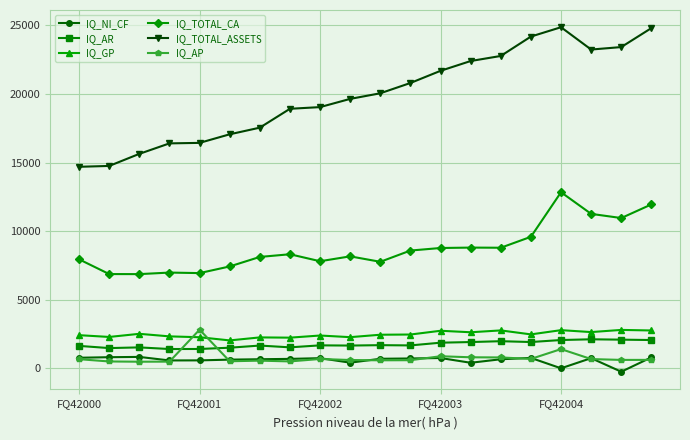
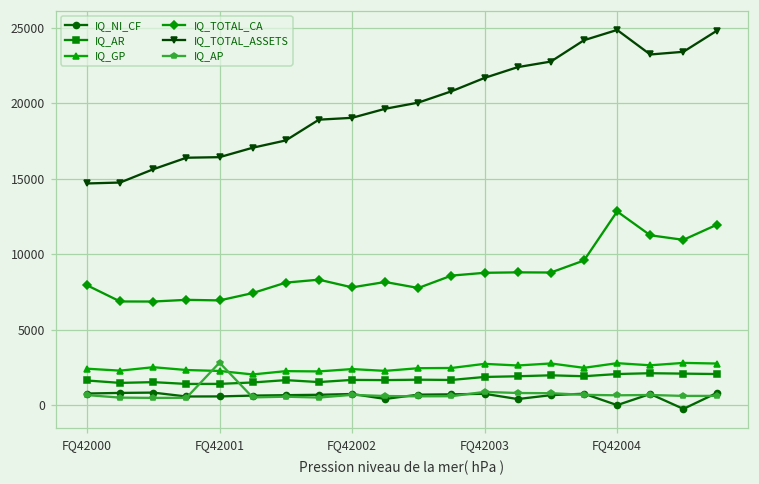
IQ_AP, FQ42004: 1400 -> 600
